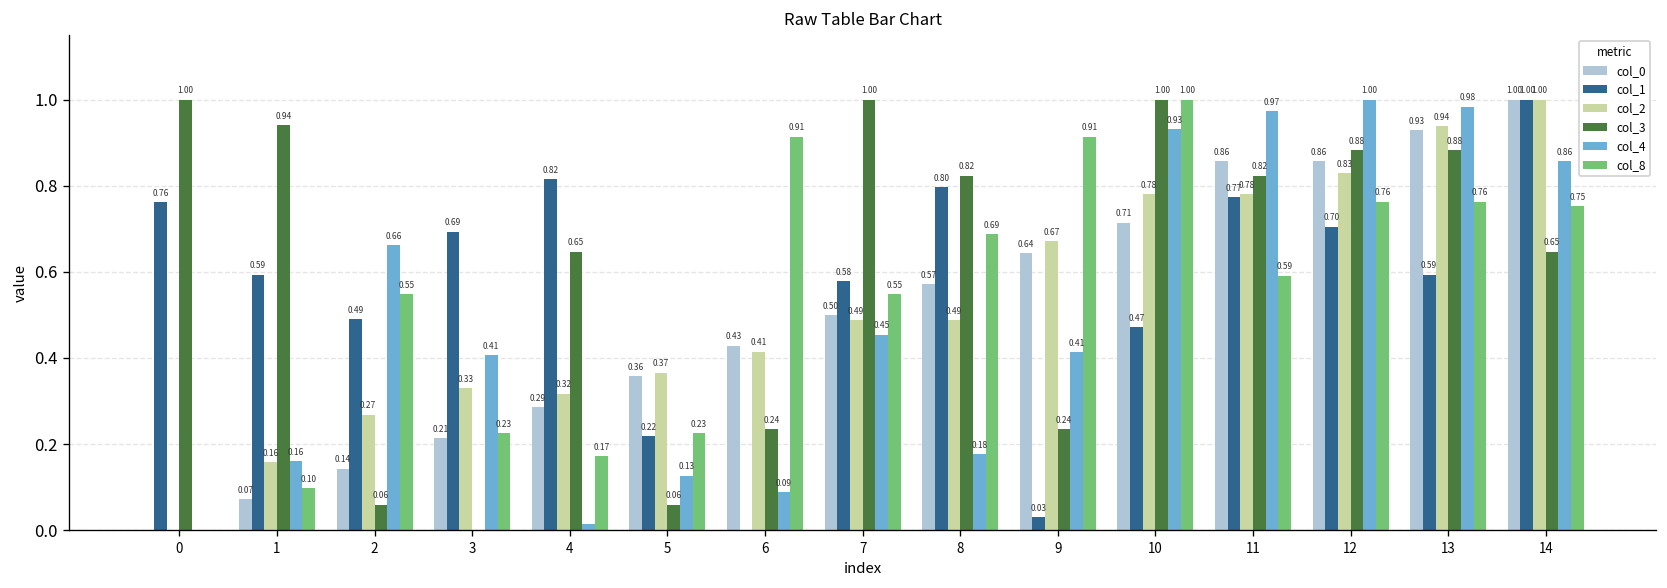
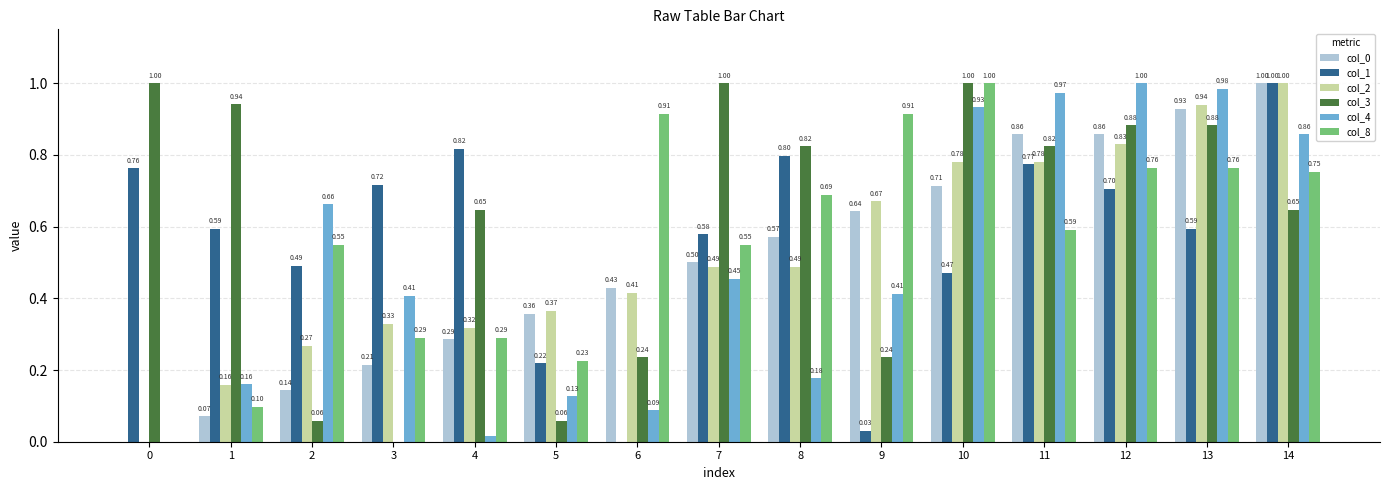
col_1, 3: 0.69 -> 0.72
col_8, 3: 0.23 -> 0.29
col_8, 4: 0.17 -> 0.29
